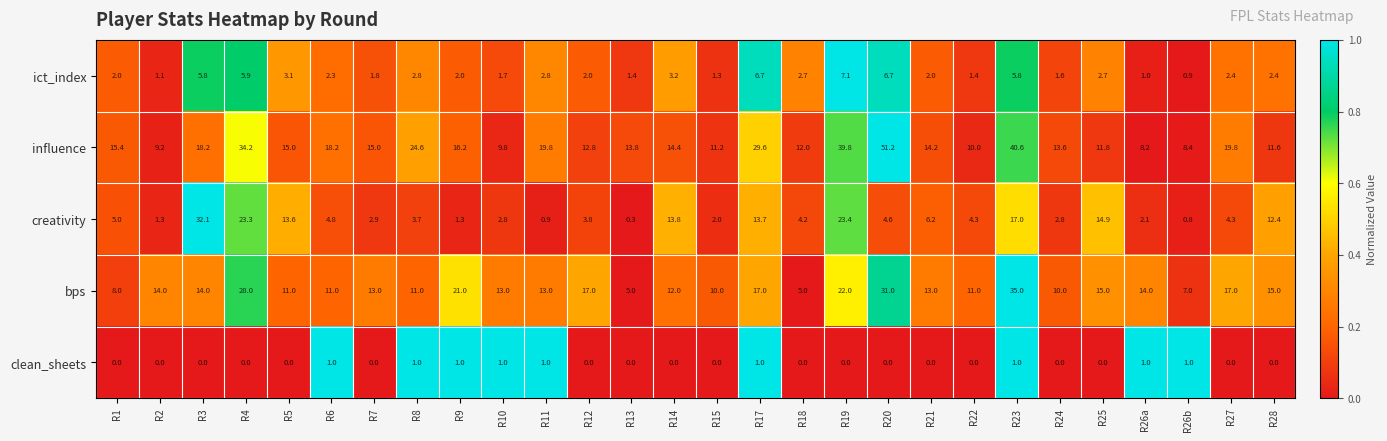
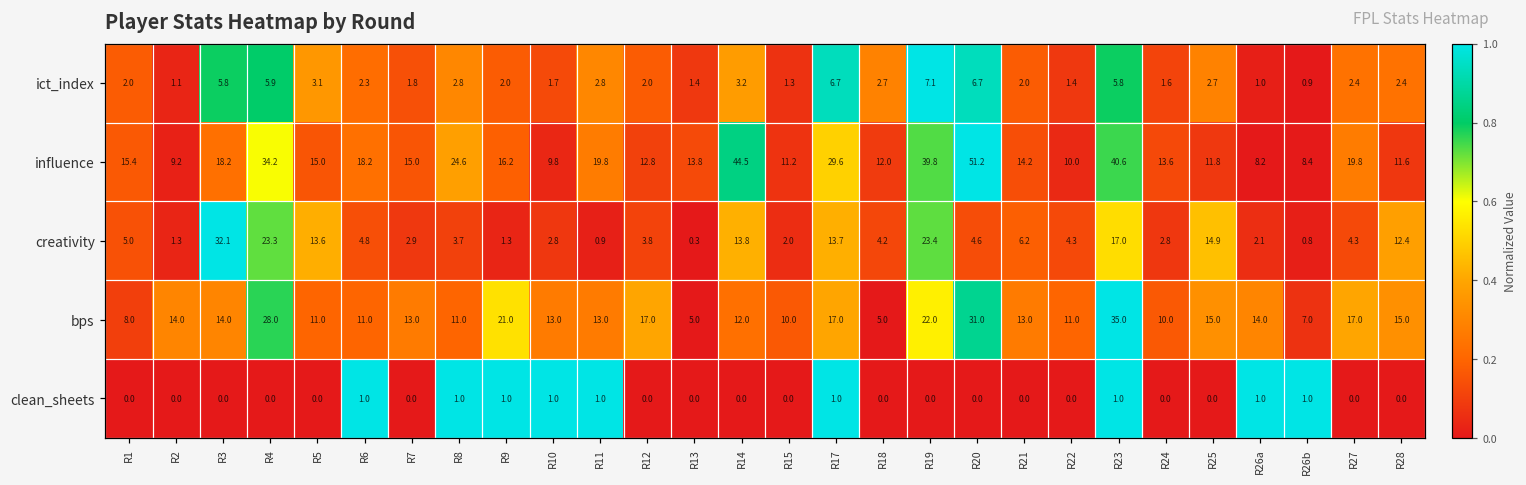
influence, R14: 14.4 -> 44.5
